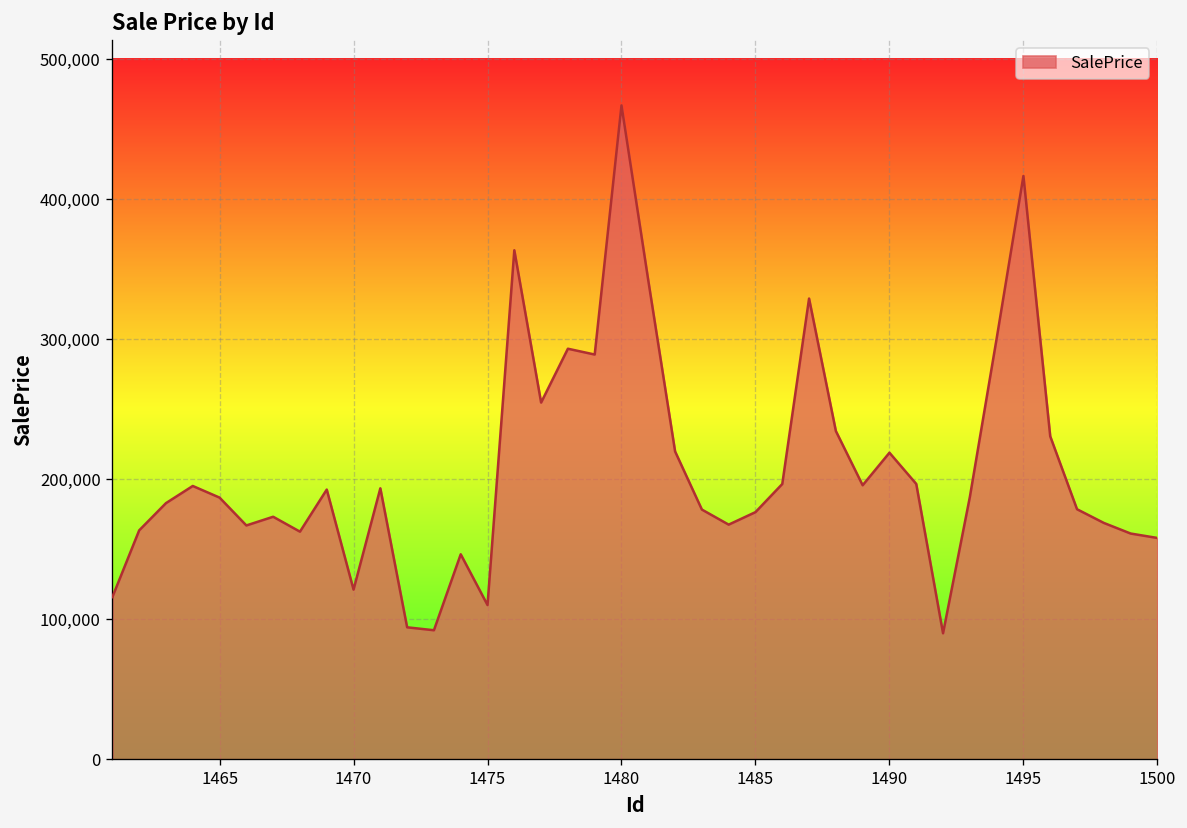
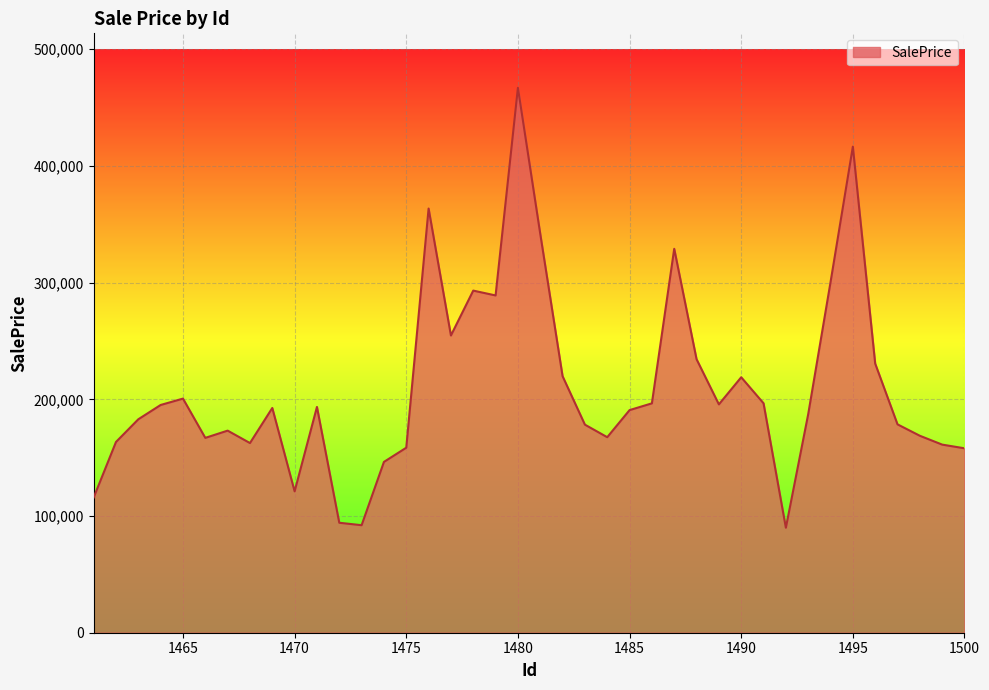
1465: 187,000 -> 201,000
1475: 110,000 -> 159,000
1485: 176,000 -> 191,000
